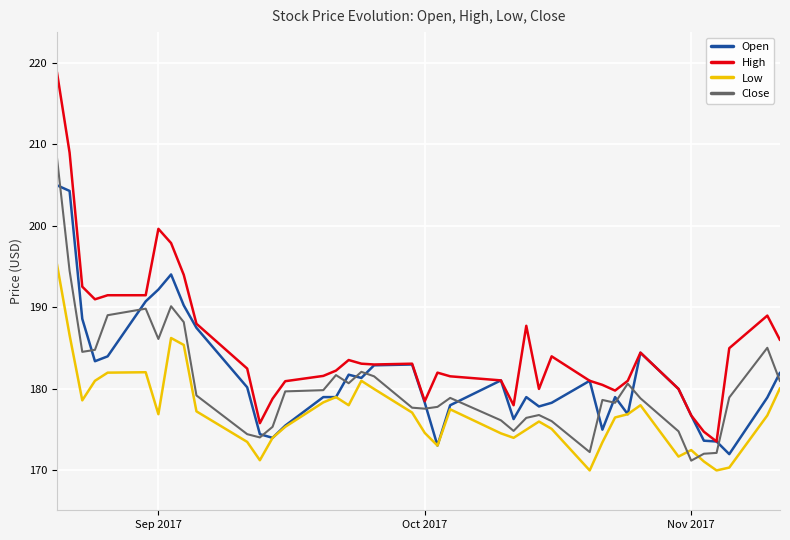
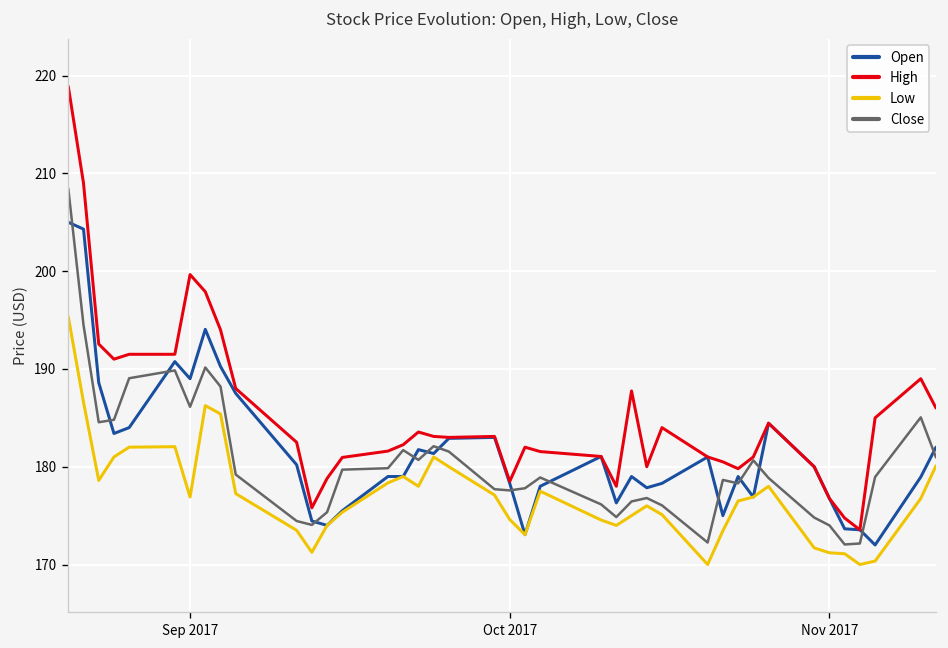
Open, Sep 2017: 192 -> 189
Low, Nov 2017: 173 -> 171
Close, Nov 2017: 171 -> 174
